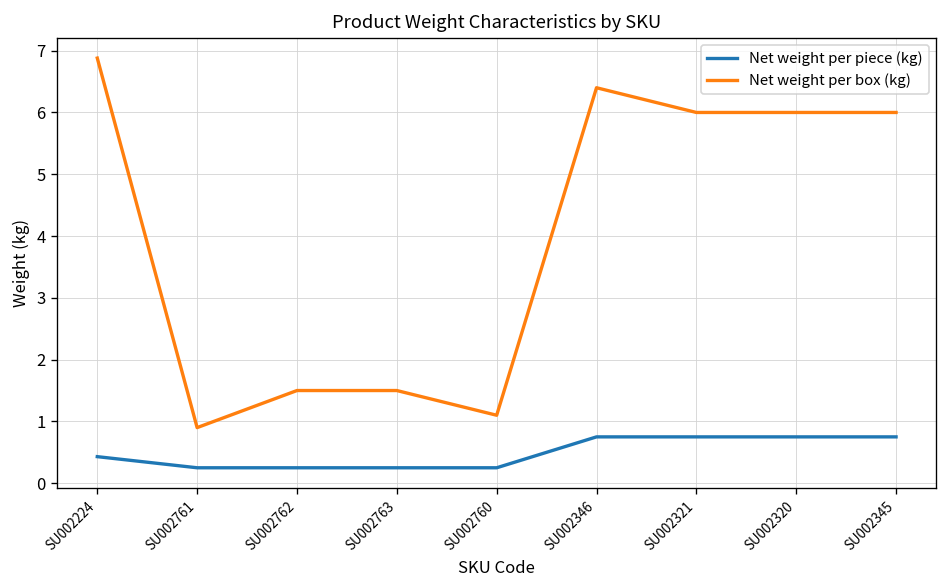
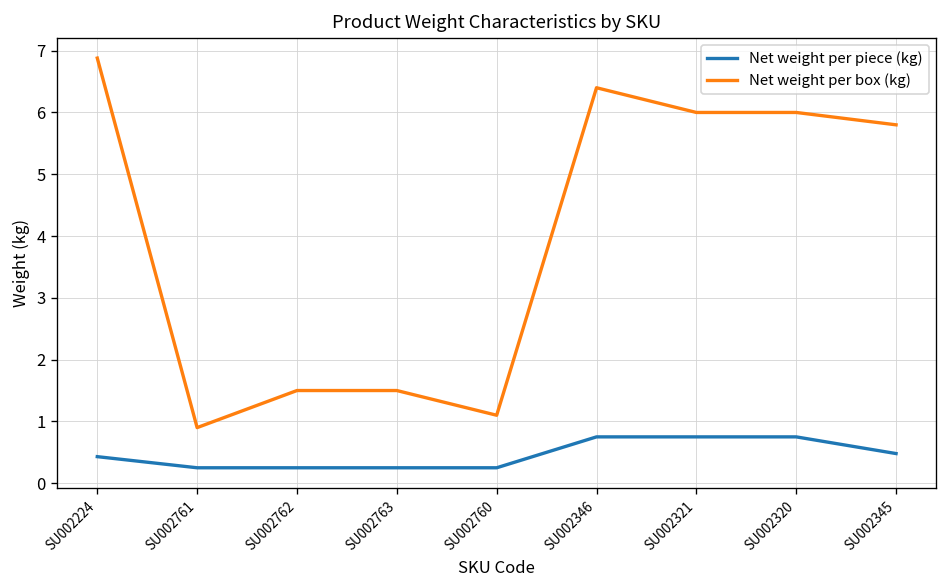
Net weight per piece (kg), SU002345: 0.8 -> 0.5
Net weight per box (kg), SU002345: 6.0 -> 5.8
